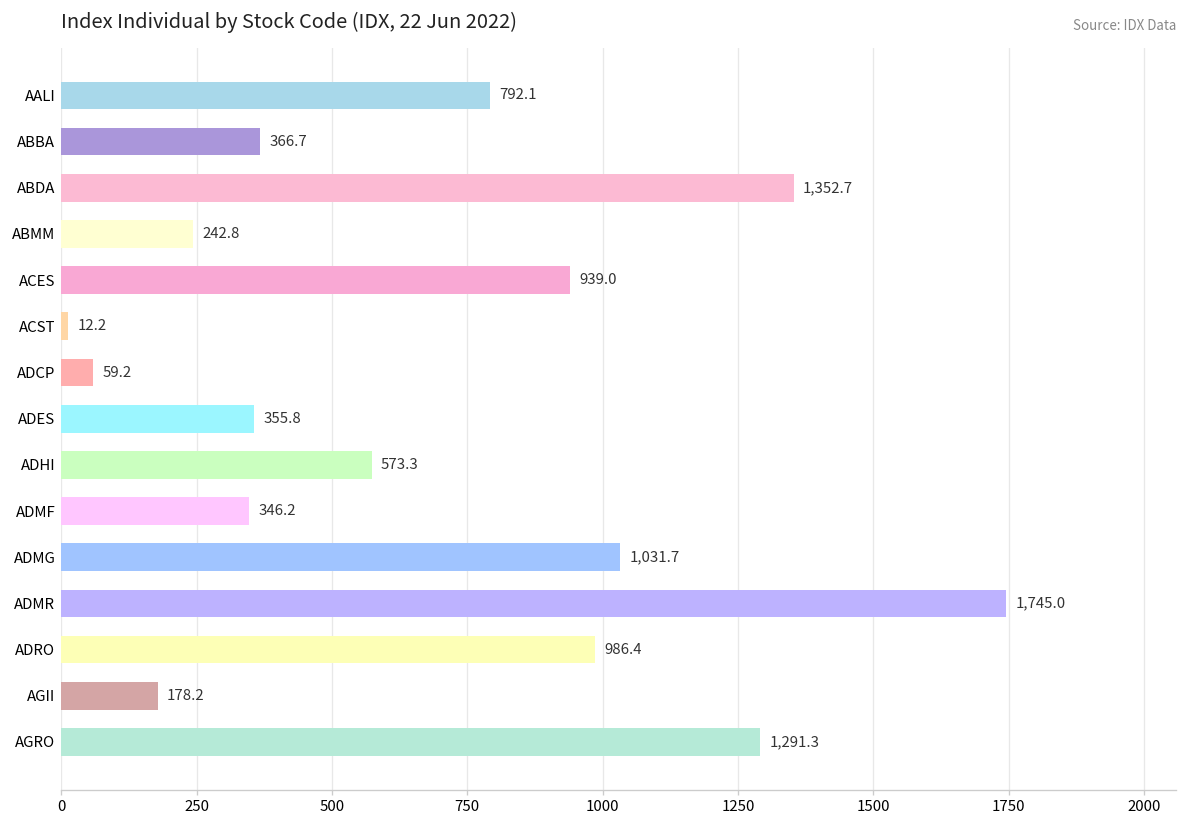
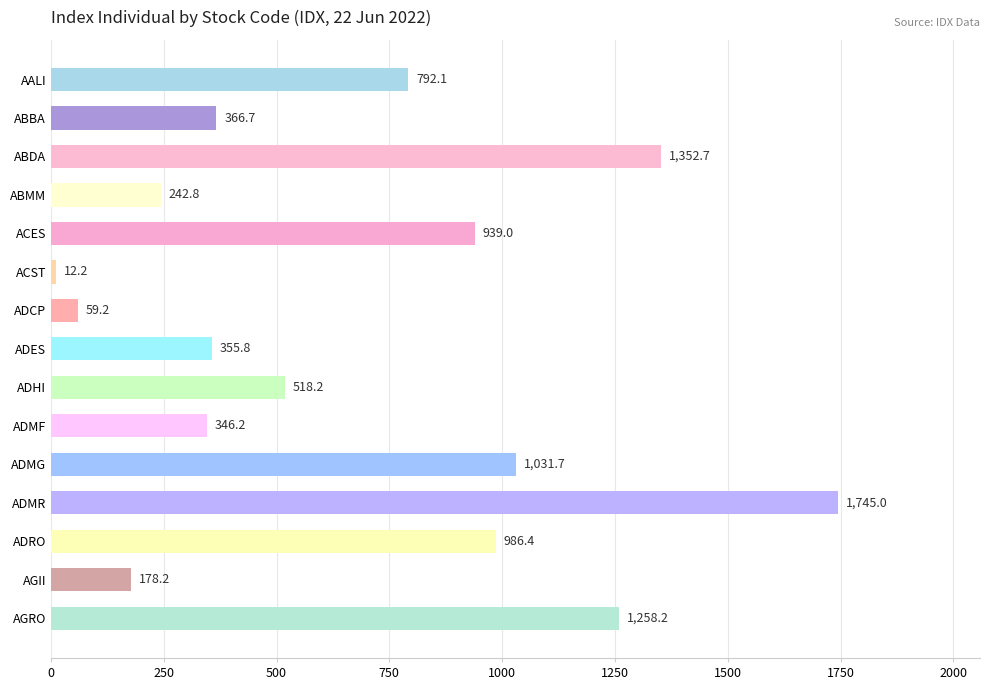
ADHI: 573.3 -> 518.2
AGRO: 1,291.3 -> 1,258.2
